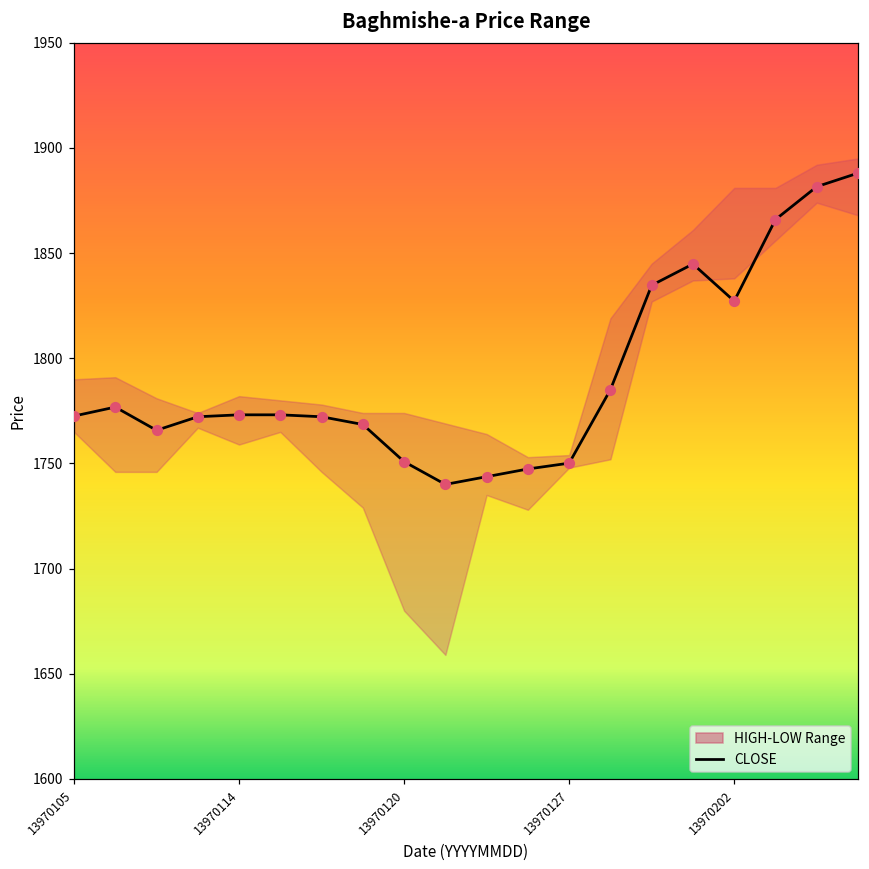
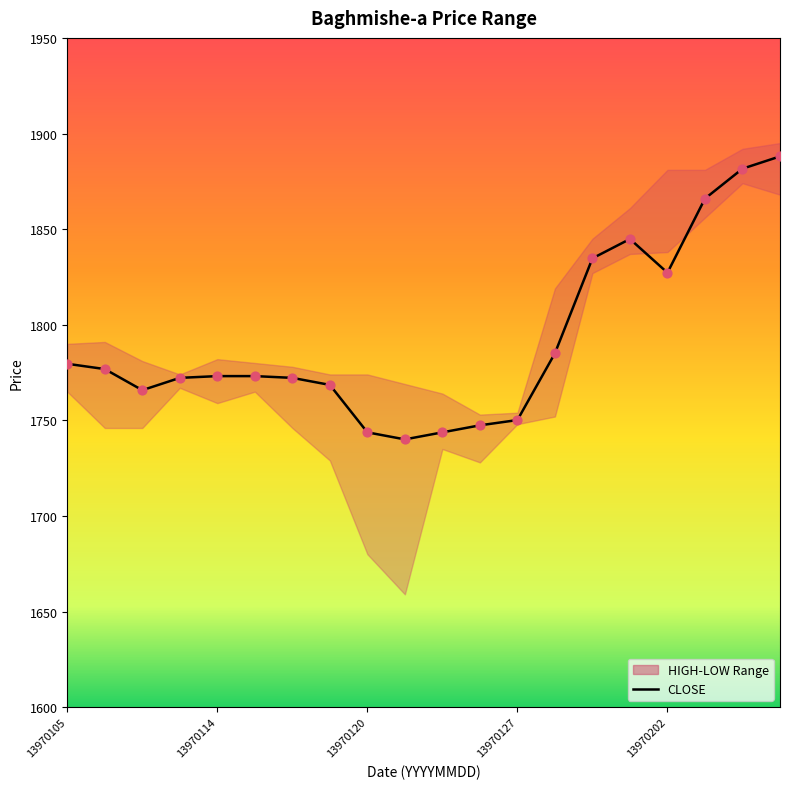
CLOSE, 13970105: 1773 -> 1780
CLOSE, 13970120: 1751 -> 1744
